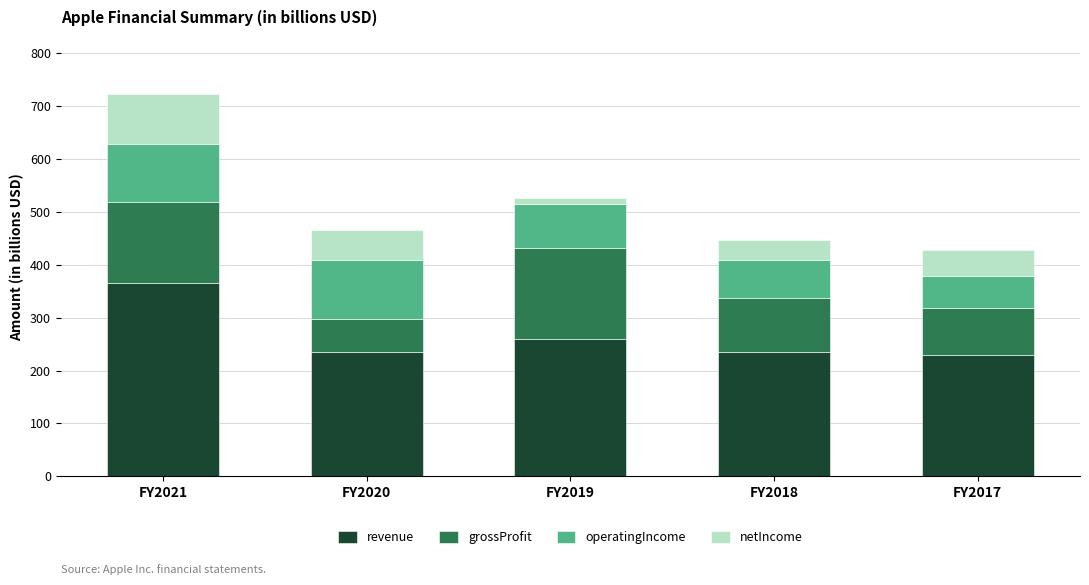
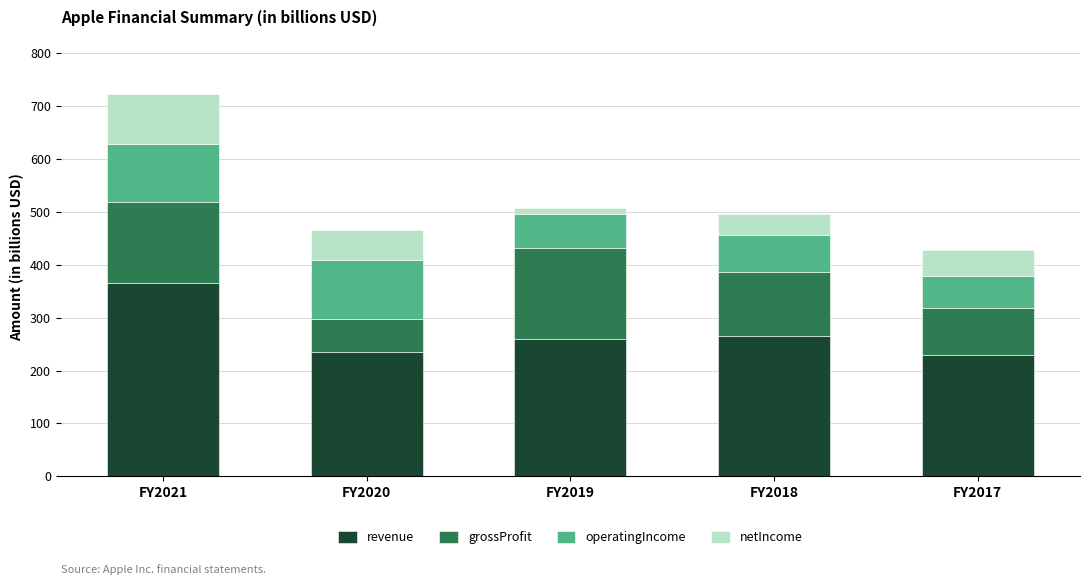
operatingIncome, FY2019: 80 -> 60
revenue, FY2018: 240 -> 270
grossProfit, FY2018: 100 -> 120
